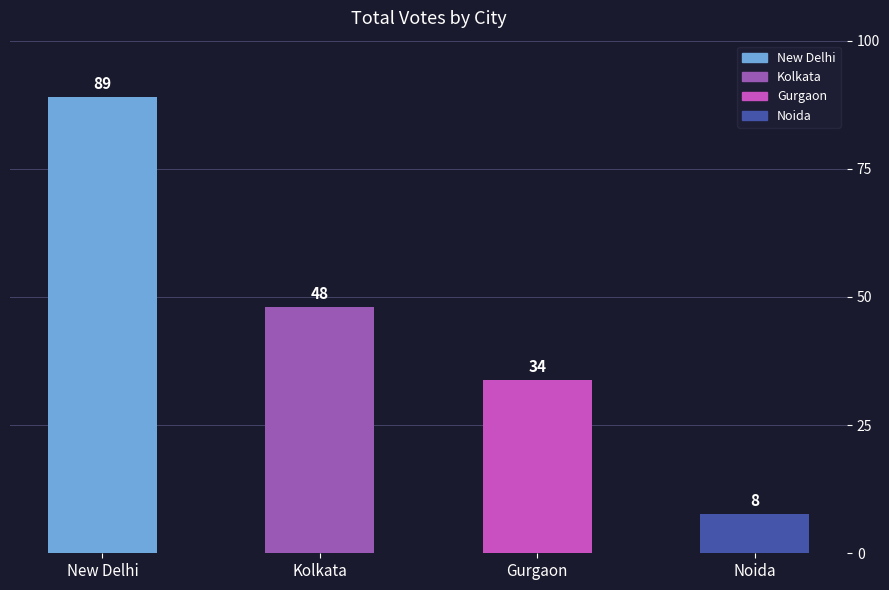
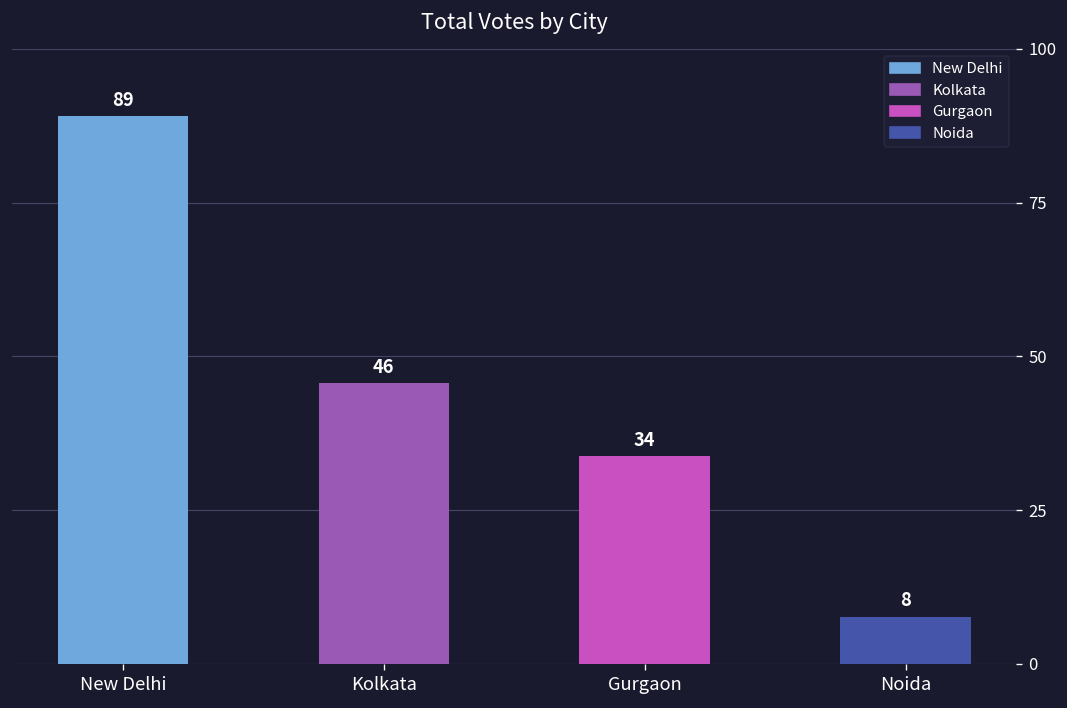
Kolkata: 48 -> 46
